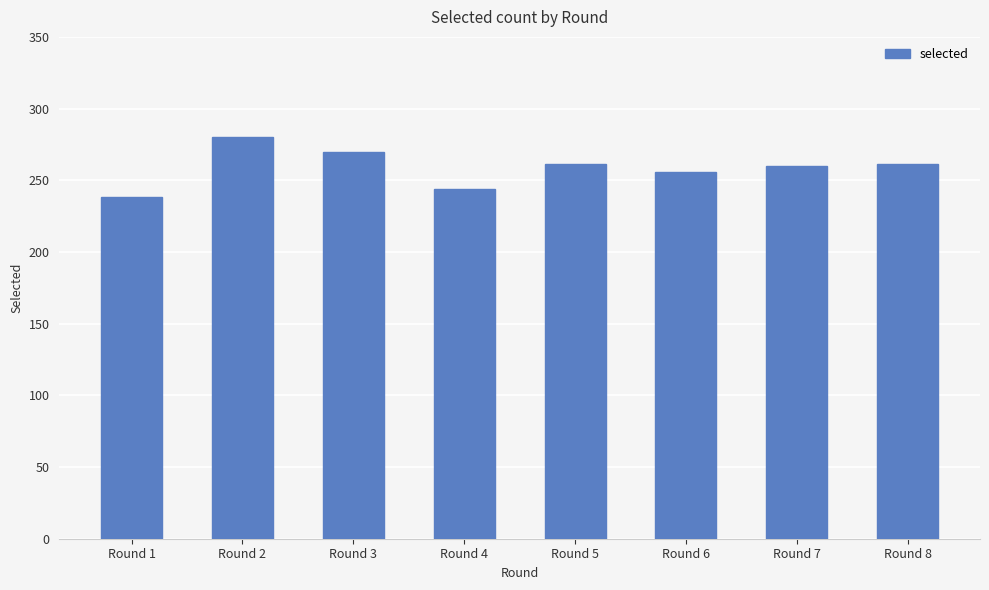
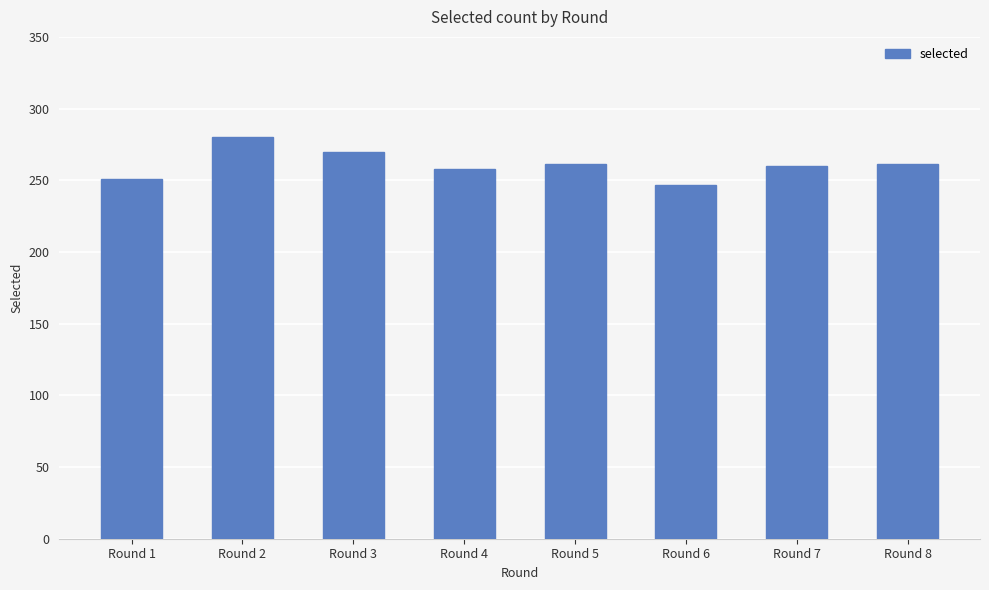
Round 1: 238 -> 251
Round 4: 244 -> 258
Round 6: 256 -> 247
